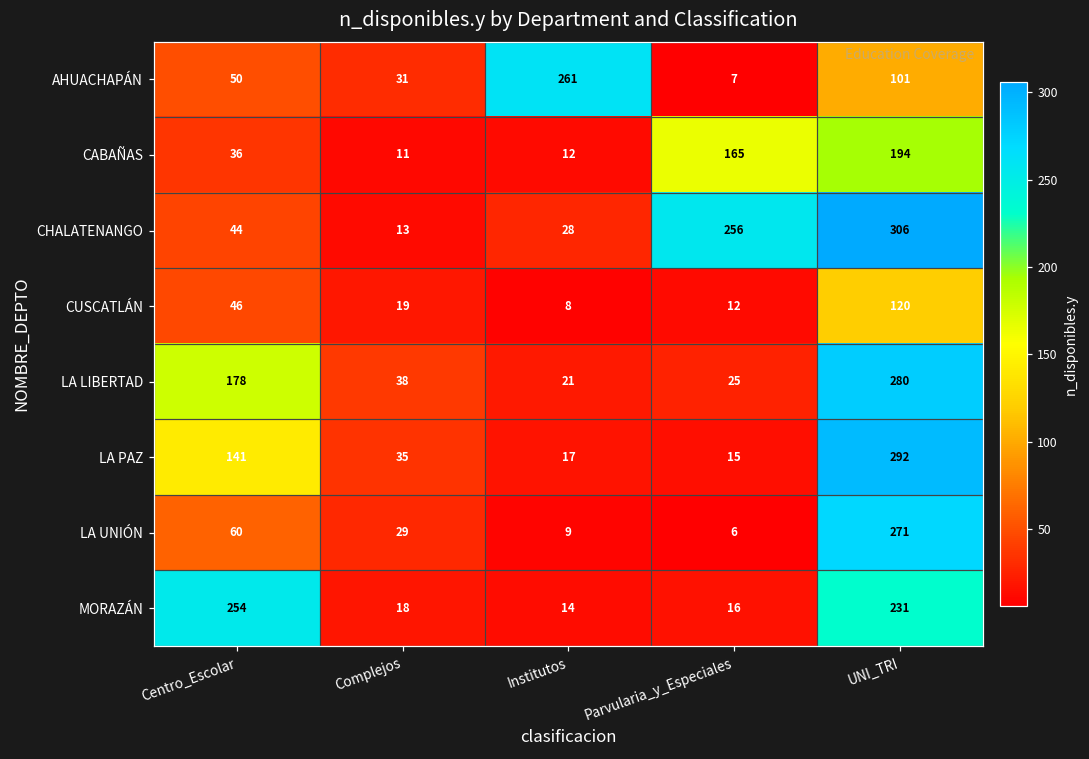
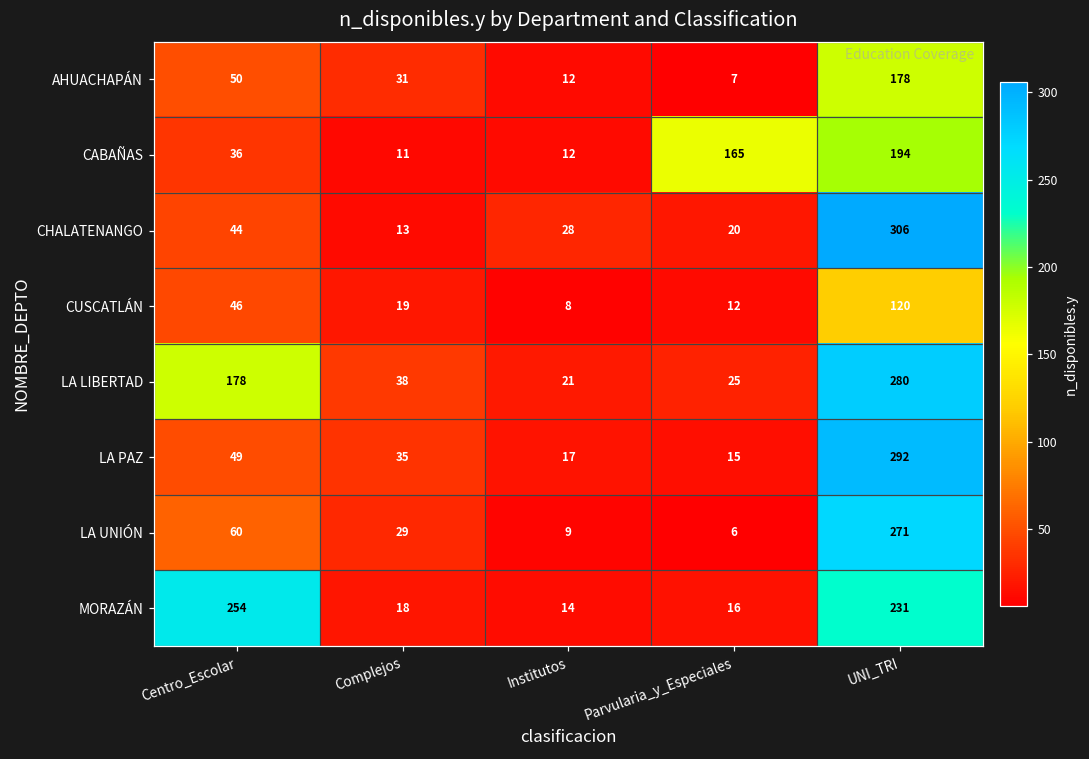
AHUACHAPÁN, Institutos: 261 -> 12
AHUACHAPÁN, UNI_TRI: 101 -> 178
CHALATENANGO, Parvularia_y_Especiales: 256 -> 20
LA PAZ, Centro_Escolar: 141 -> 49
